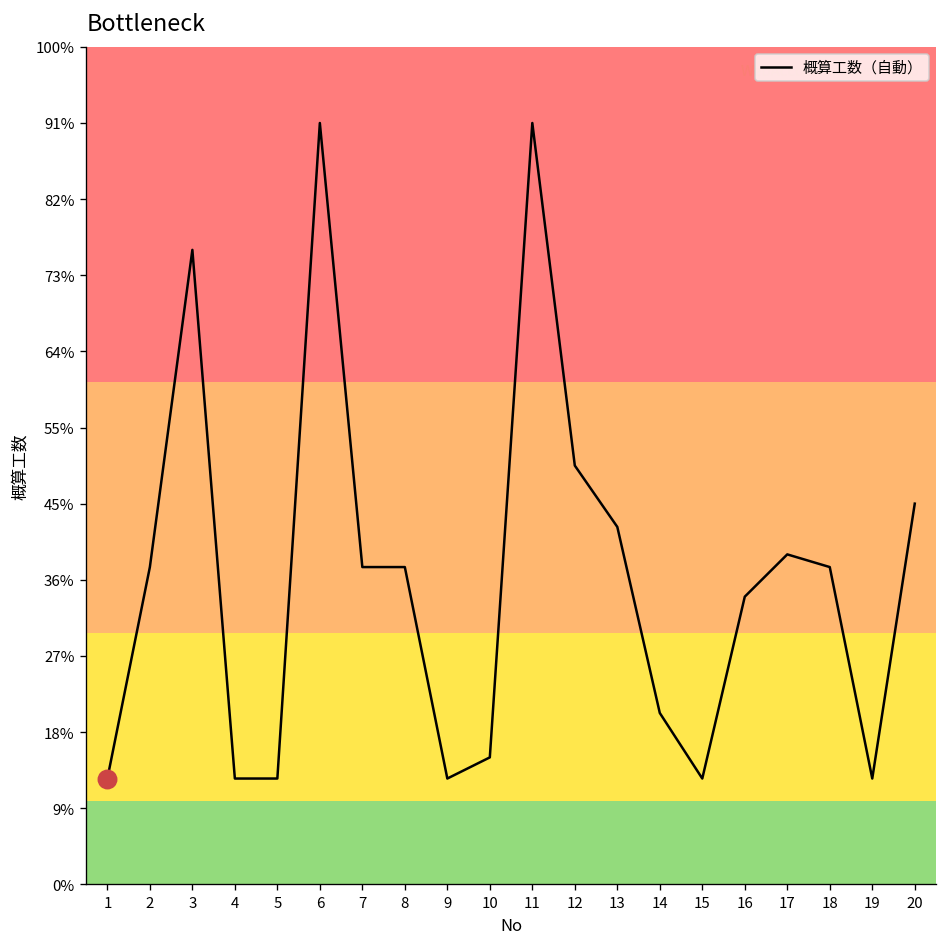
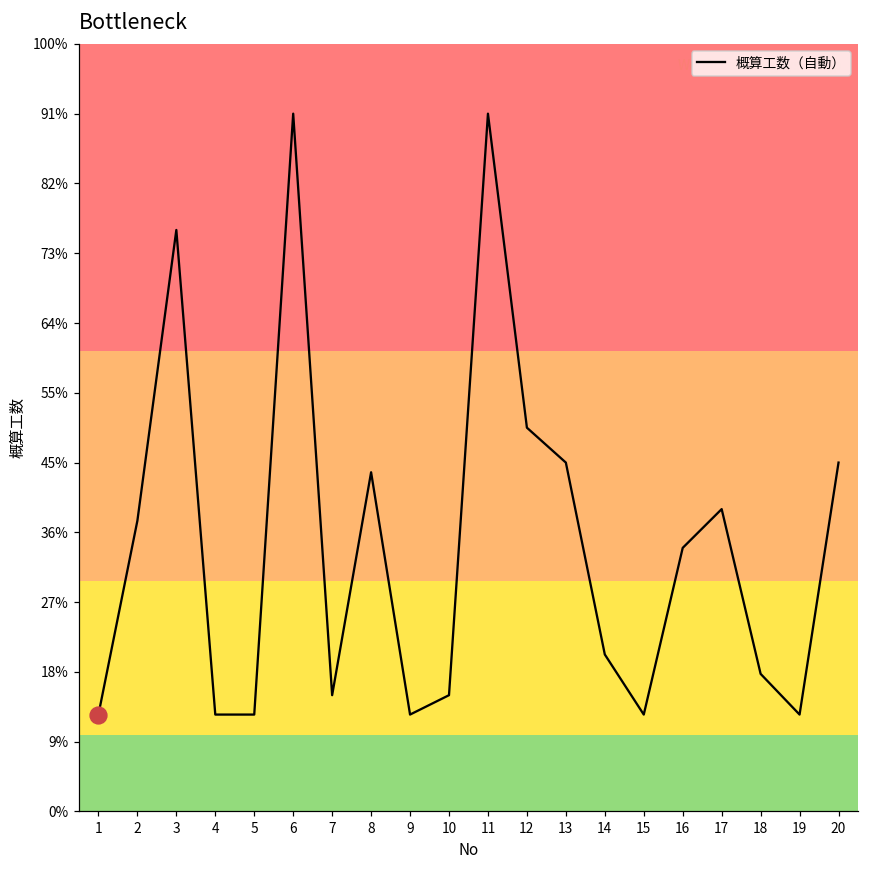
概算工数（自動）, 7: 38% -> 15%
概算工数（自動）, 8: 38% -> 44%
概算工数（自動）, 13: 43% -> 45%
概算工数（自動）, 18: 38% -> 18%
